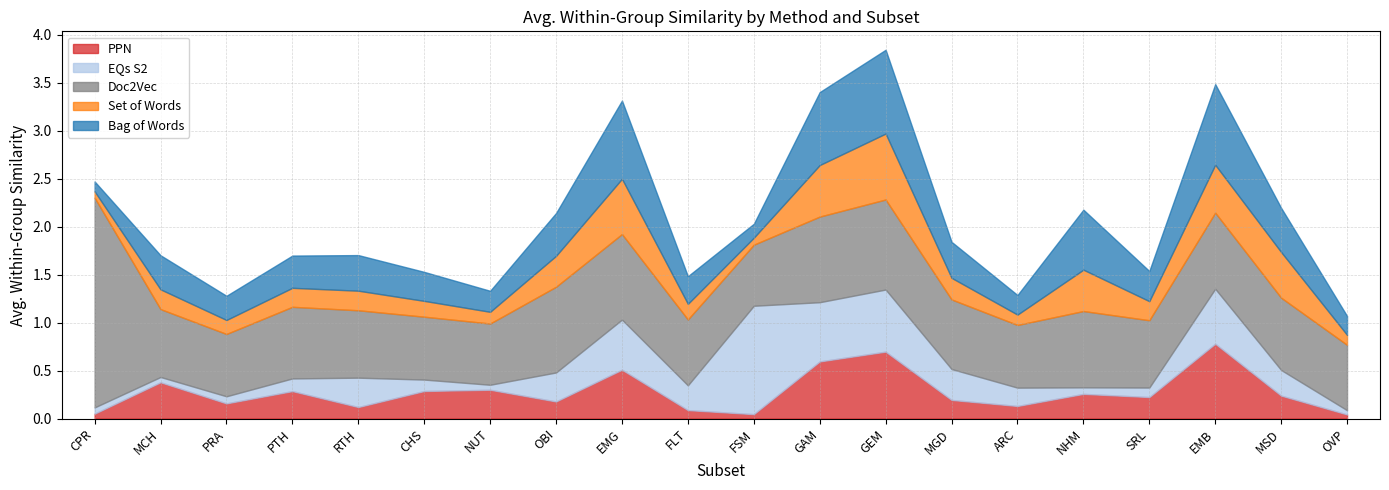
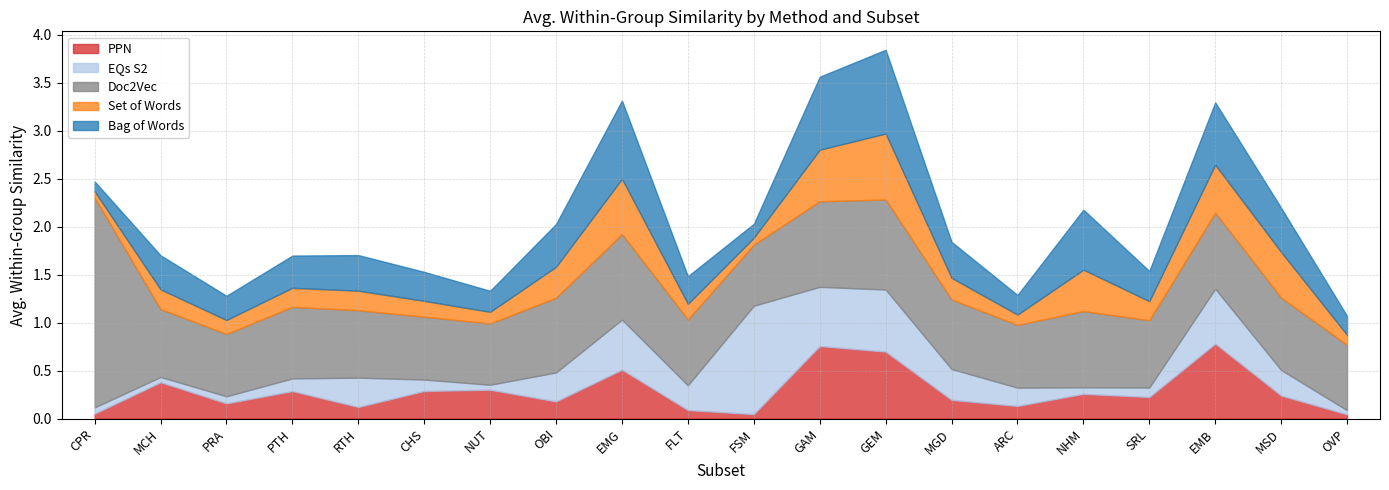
Doc2Vec, OBI: 0.9 -> 0.8
PPN, GAM: 0.6 -> 0.8
Bag of Words, EMB: 0.8 -> 0.6
